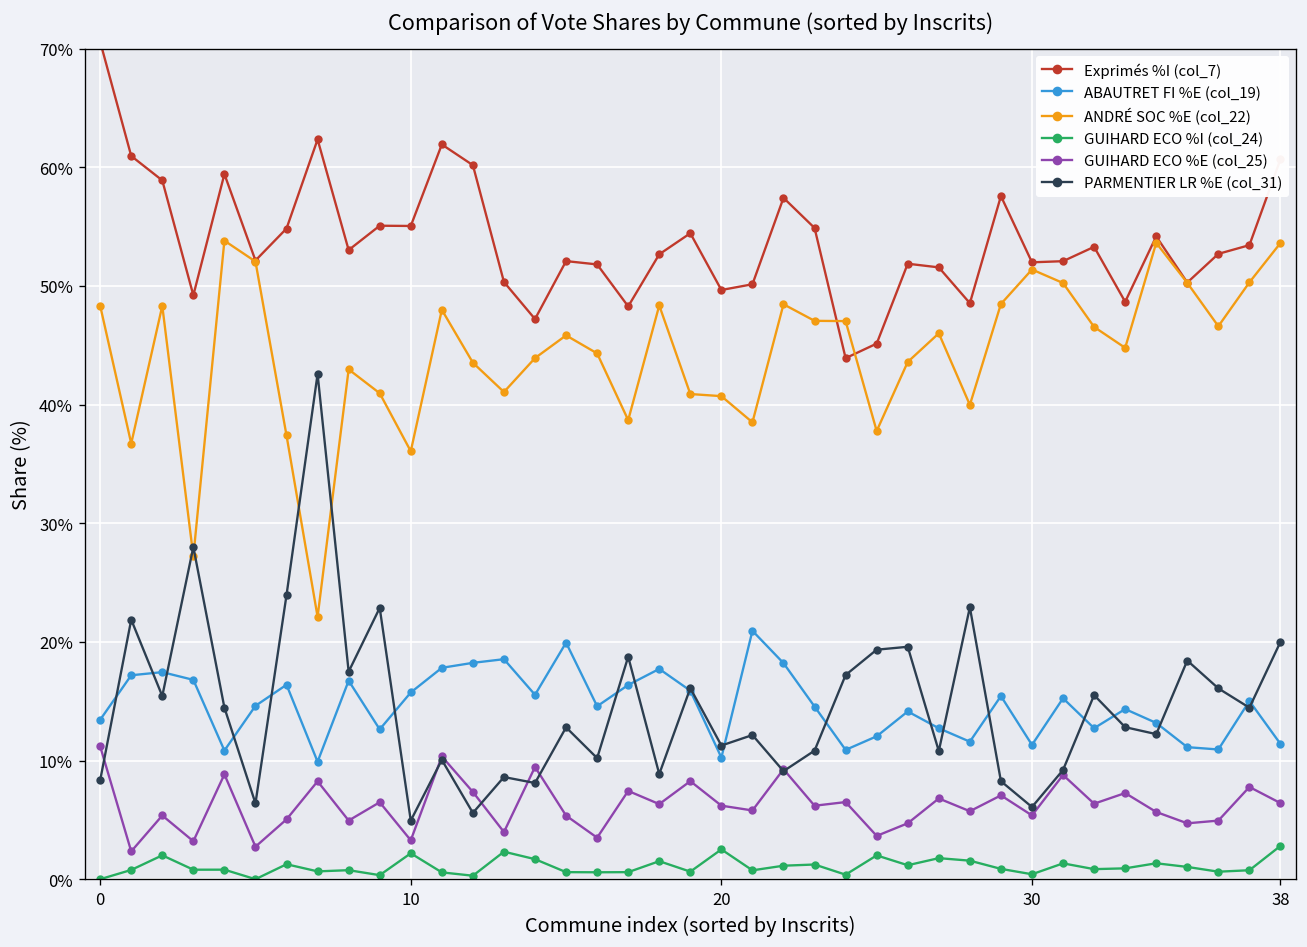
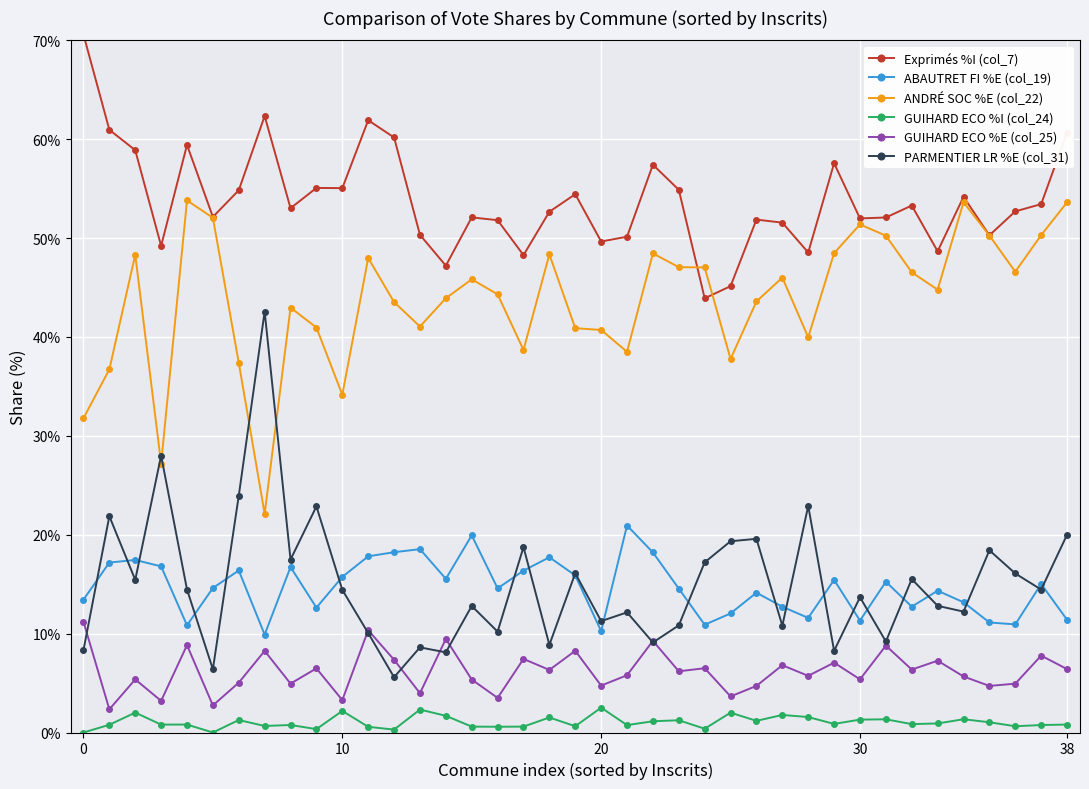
ANDRÉ SOC %E (col_22), 0: 48% -> 32%
ANDRÉ SOC %E (col_22), 10: 36% -> 34%
PARMENTIER LR %E (col_31), 10: 5% -> 14%
GUIHARD ECO %E (col_25), 20: 6% -> 5%
GUIHARD ECO %I (col_24), 30: 0% -> 1%
PARMENTIER LR %E (col_31), 30: 6% -> 14%
GUIHARD ECO %I (col_24), 38: 3% -> 1%
